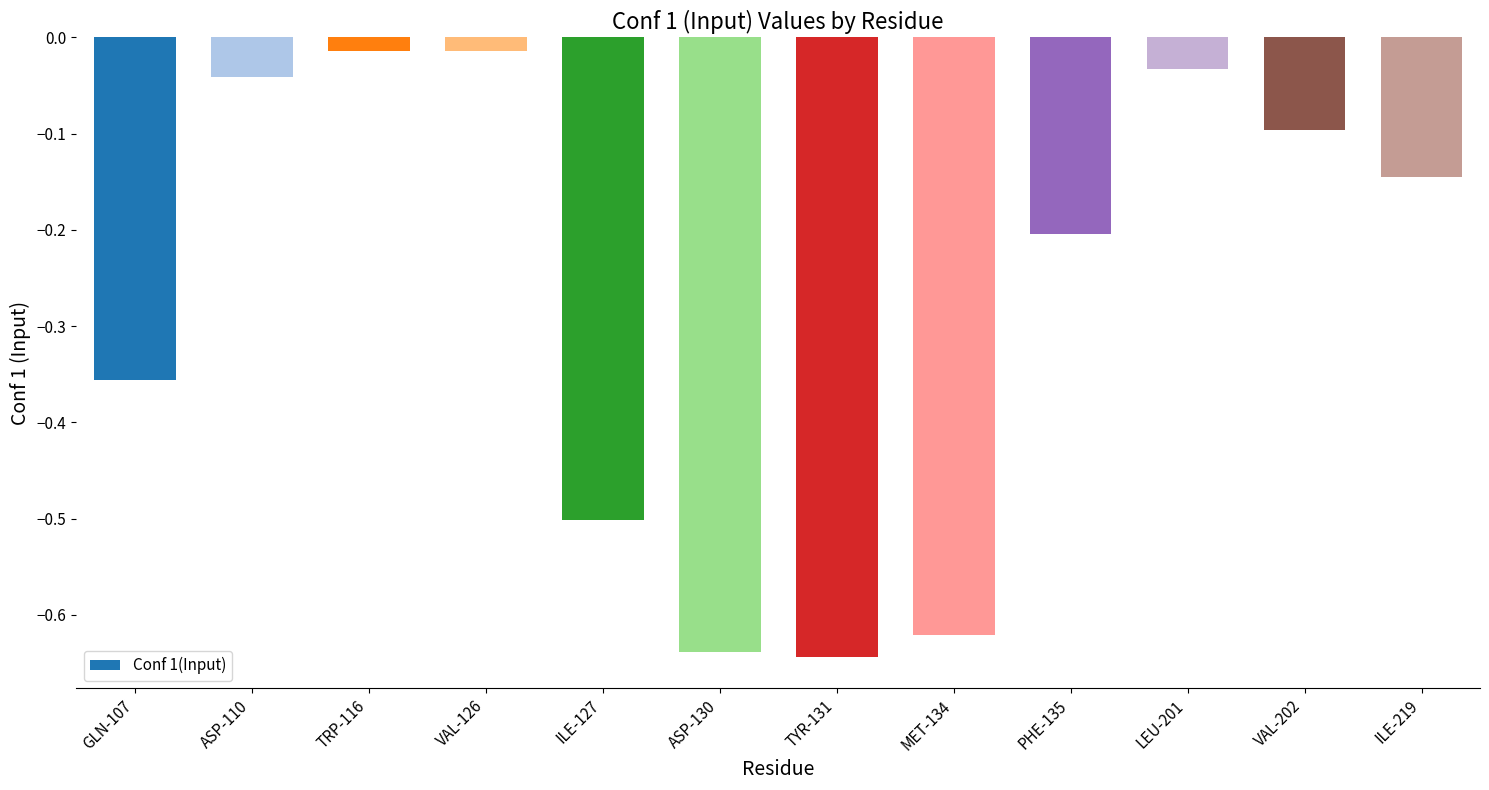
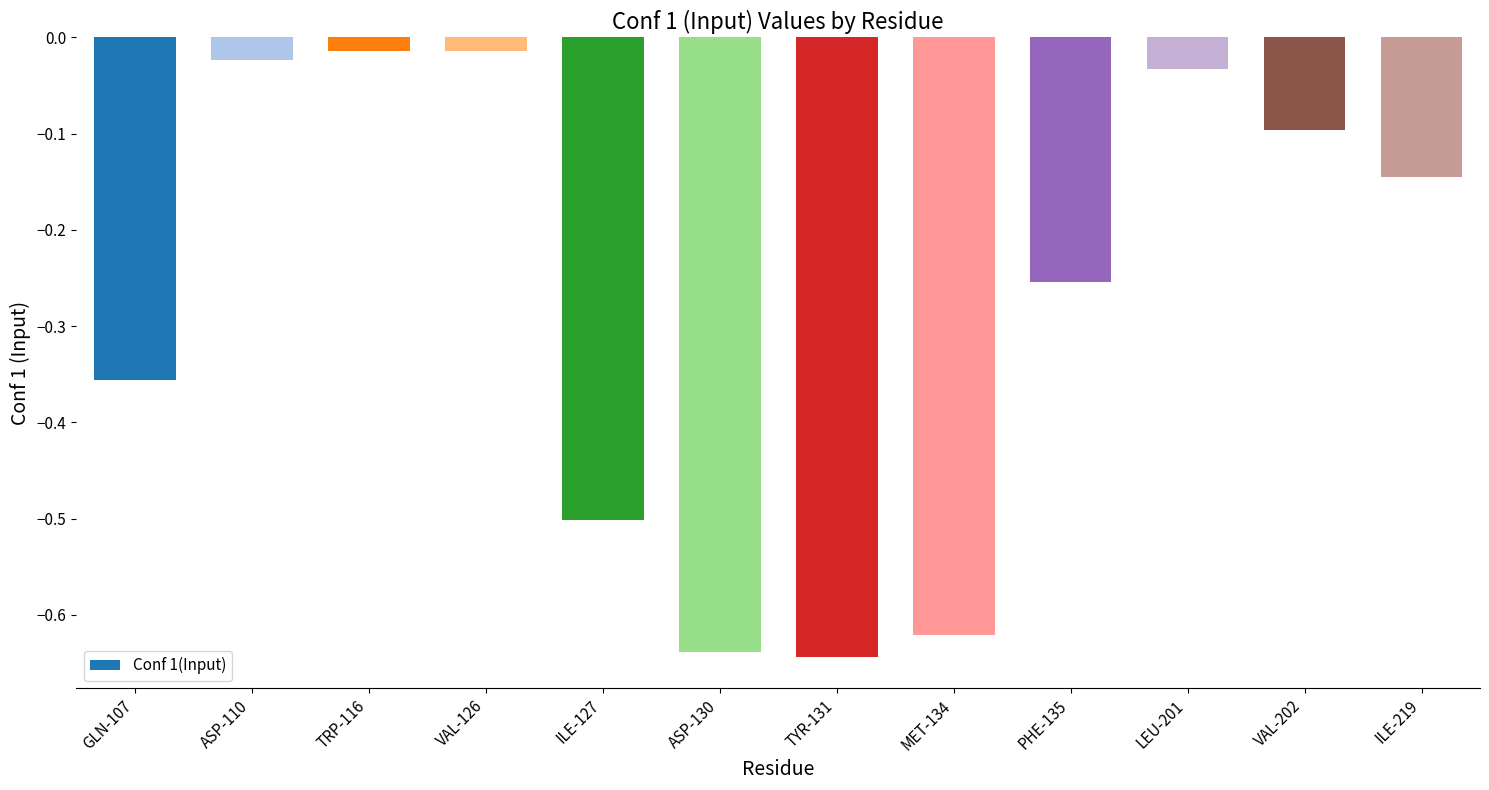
ASP-110: -0.04 -> -0.02
PHE-135: -0.20 -> -0.25
